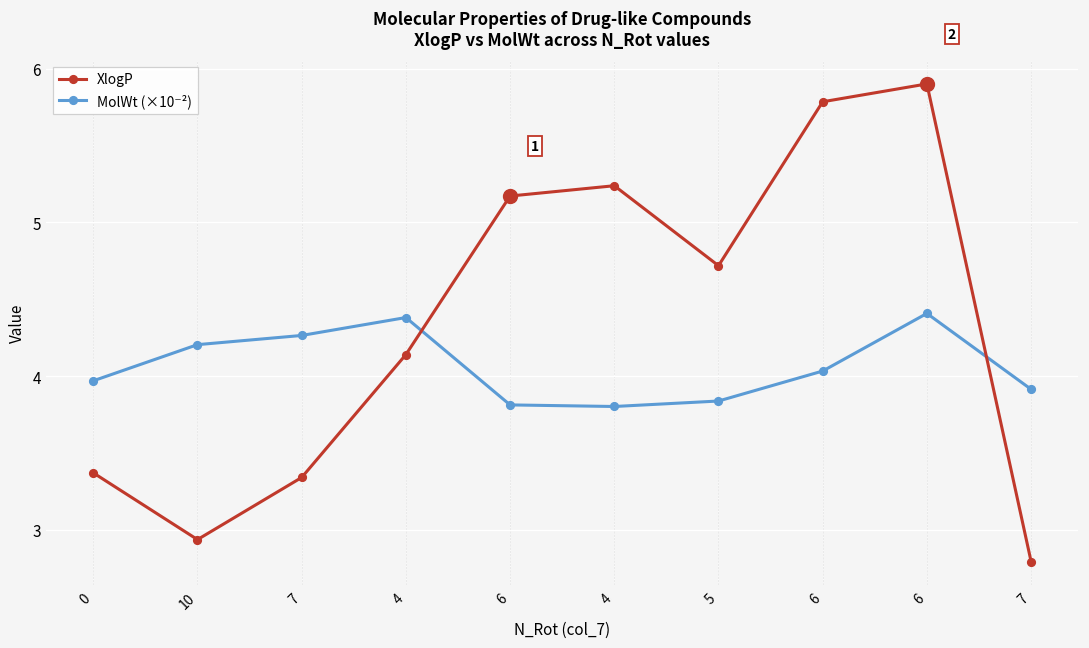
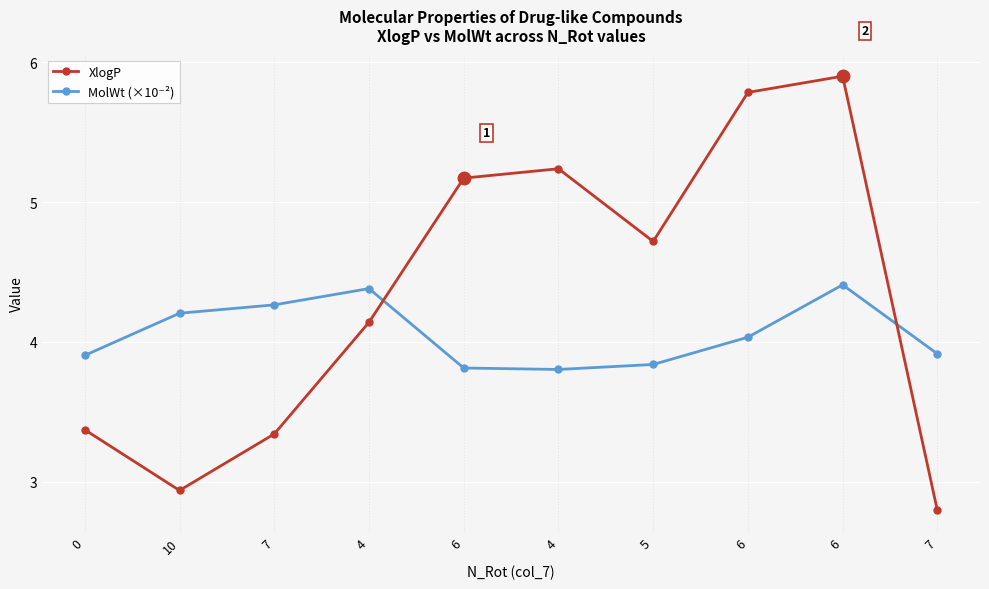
MolWt (×10⁻²), 0: 3.97 -> 3.90
